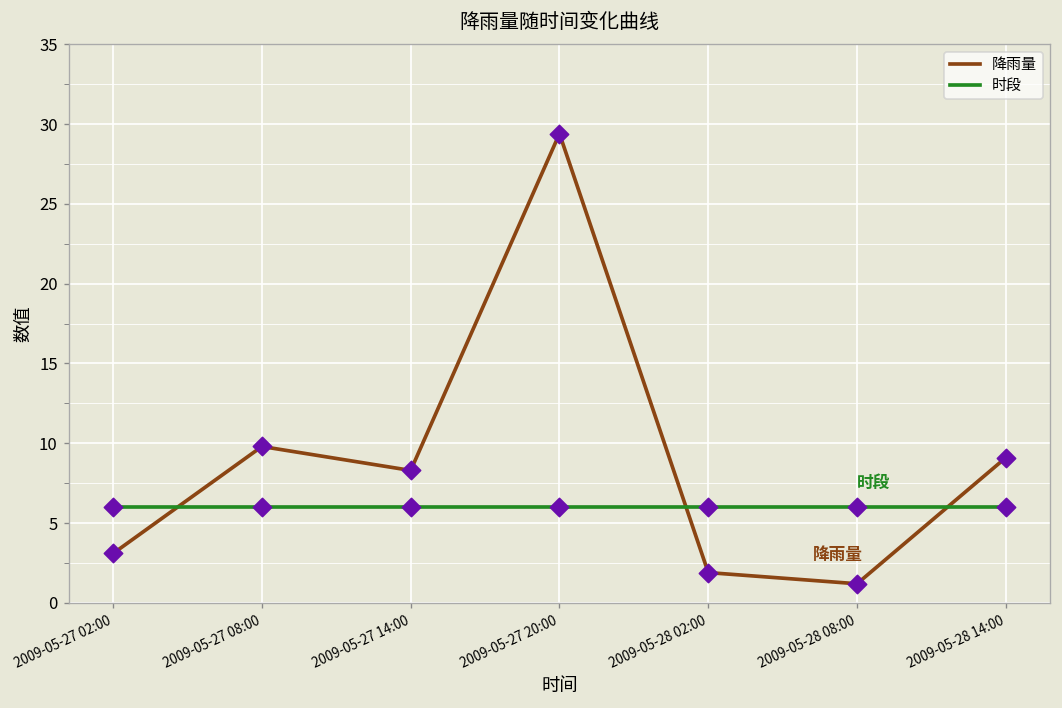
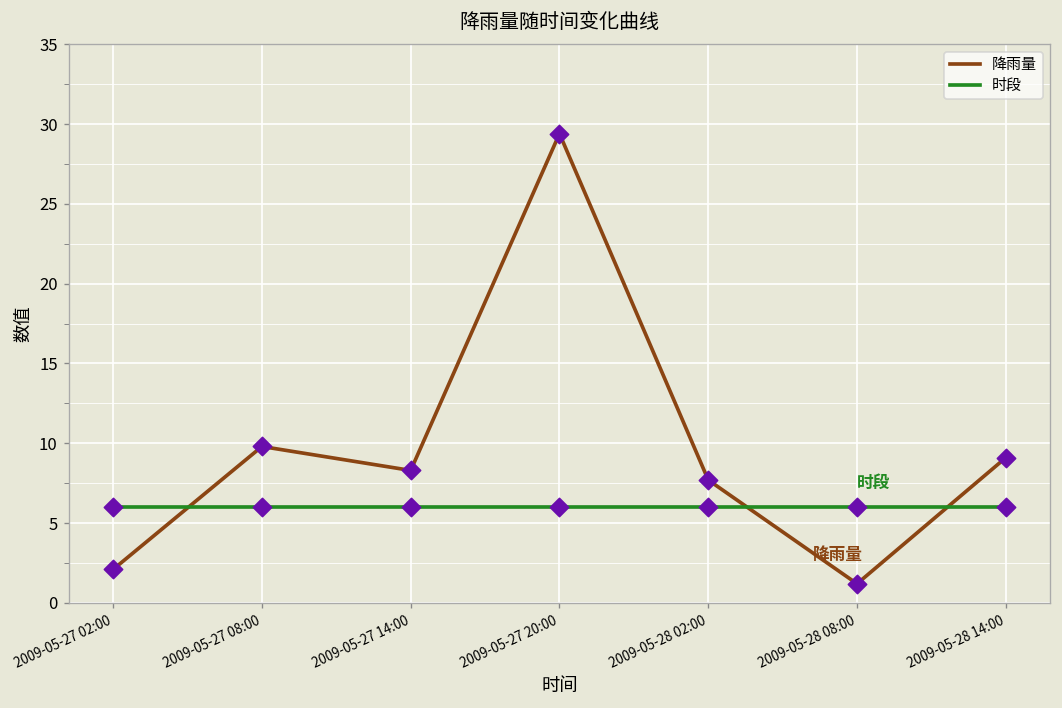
降雨量, 2009-05-27 02:00: 3.1 -> 2.1
降雨量, 2009-05-28 02:00: 1.9 -> 7.7
